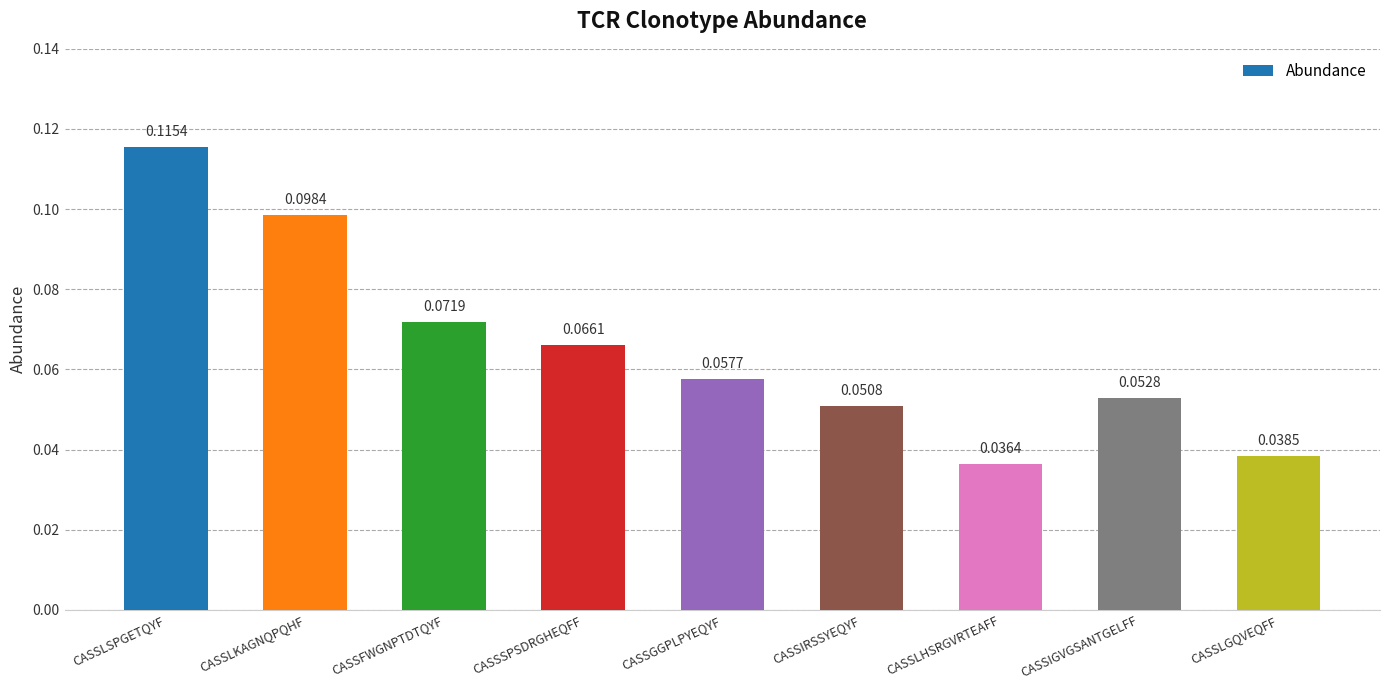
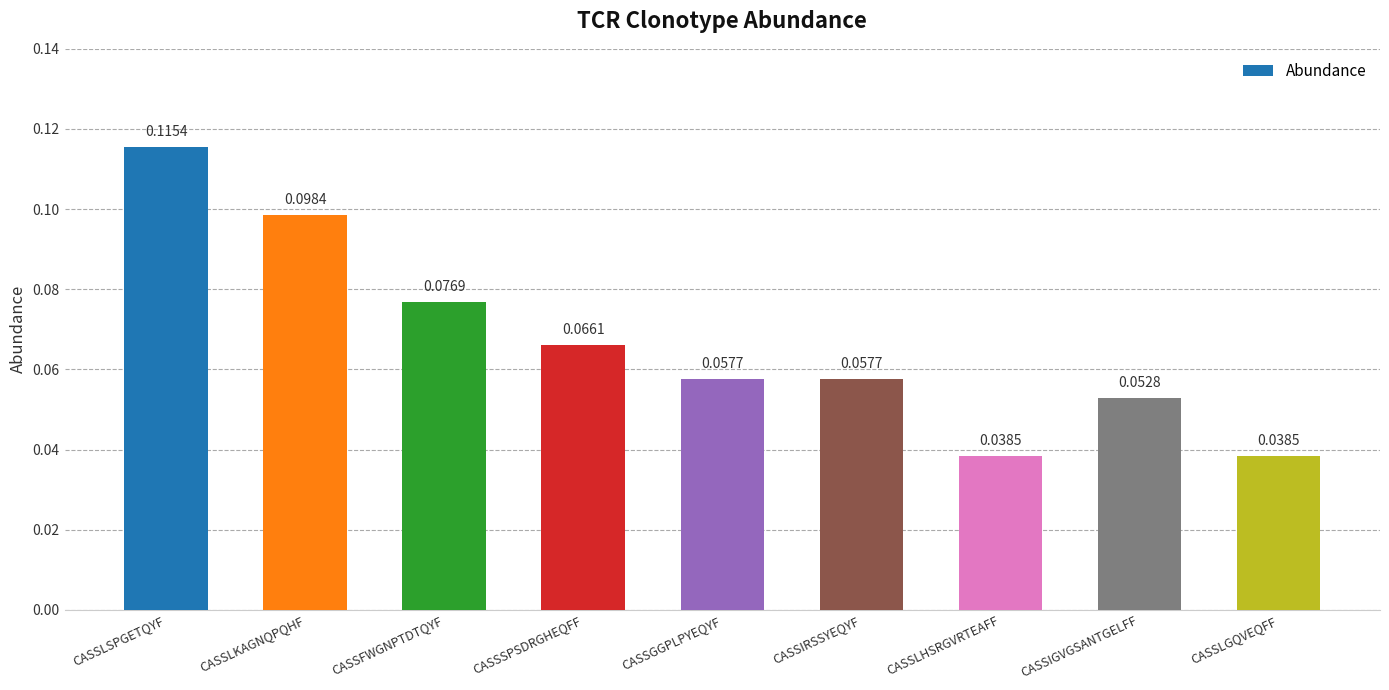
CASSFWGNPTDTQYF: 0.0719 -> 0.0769
CASSIRSSYEQYF: 0.0508 -> 0.0577
CASSLHSRGVRTEAFF: 0.0364 -> 0.0385
